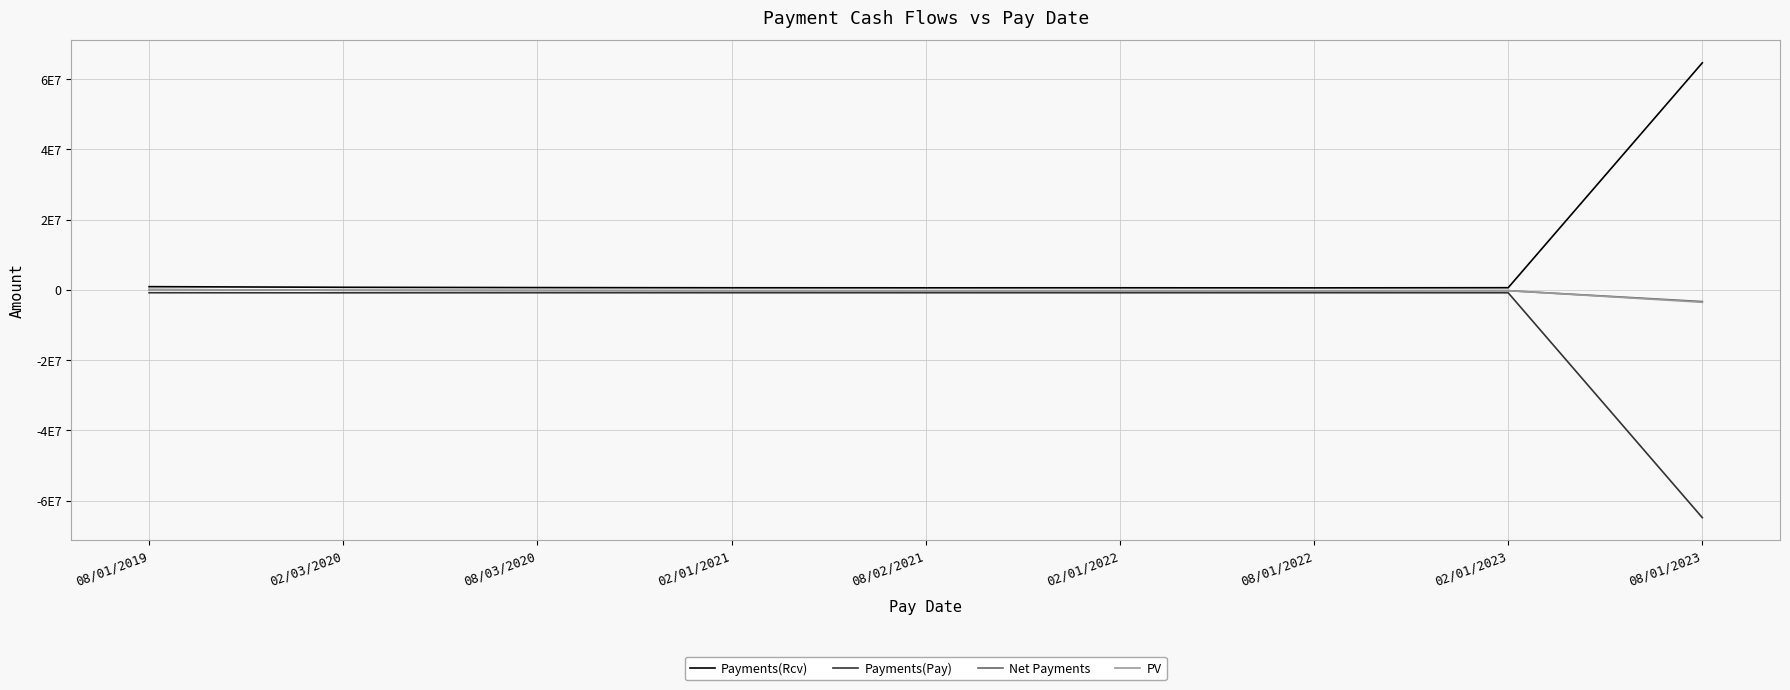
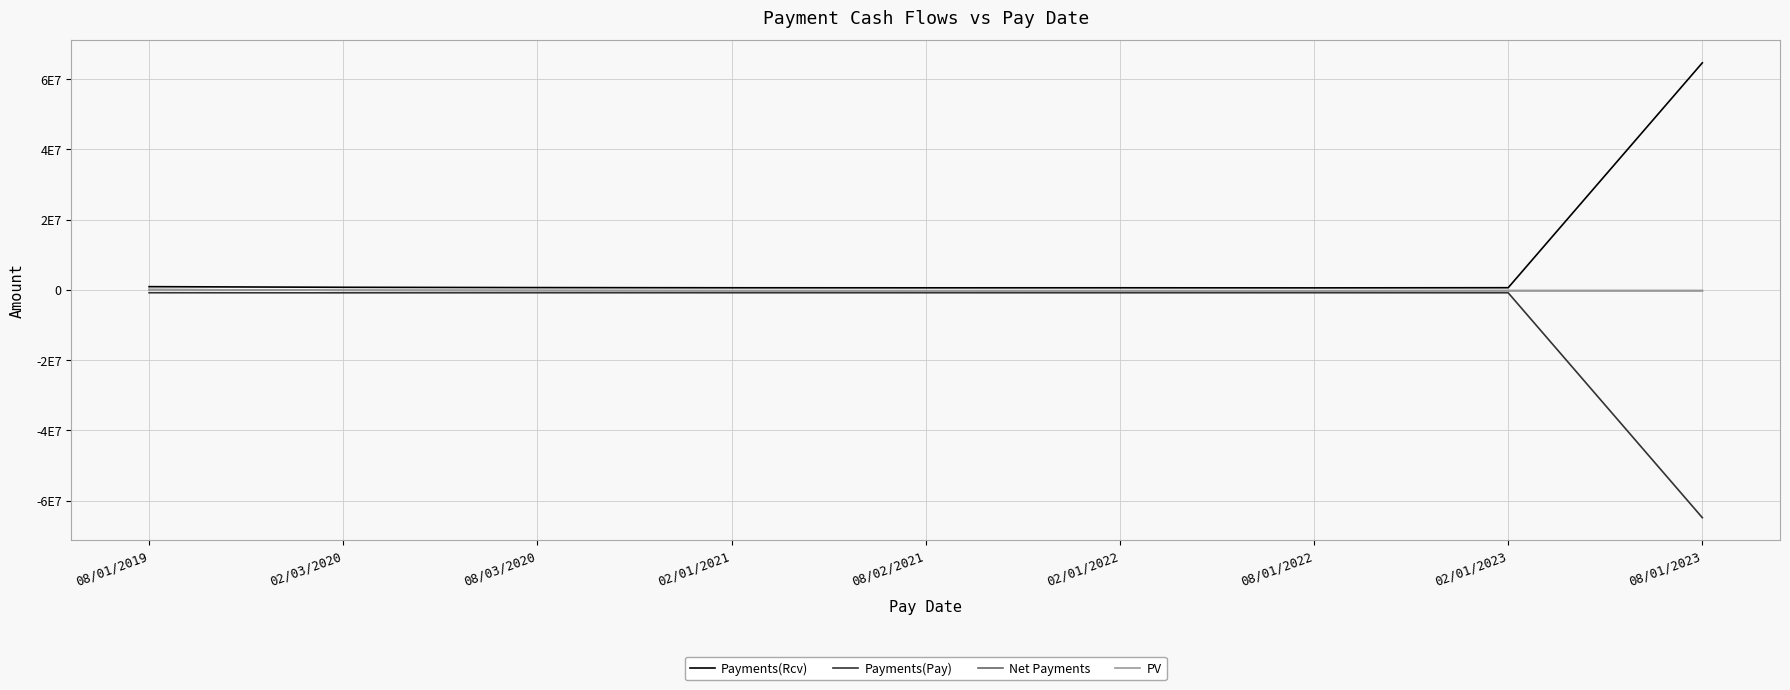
Net Payments, 08/01/2023: -3000000 -> 0
PV, 08/01/2023: -4000000 -> 0
